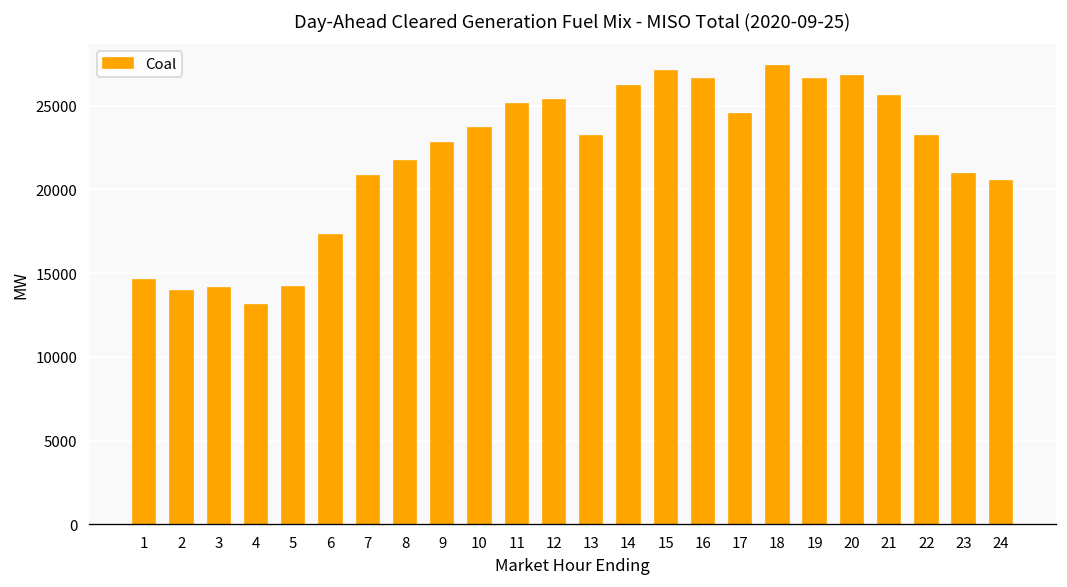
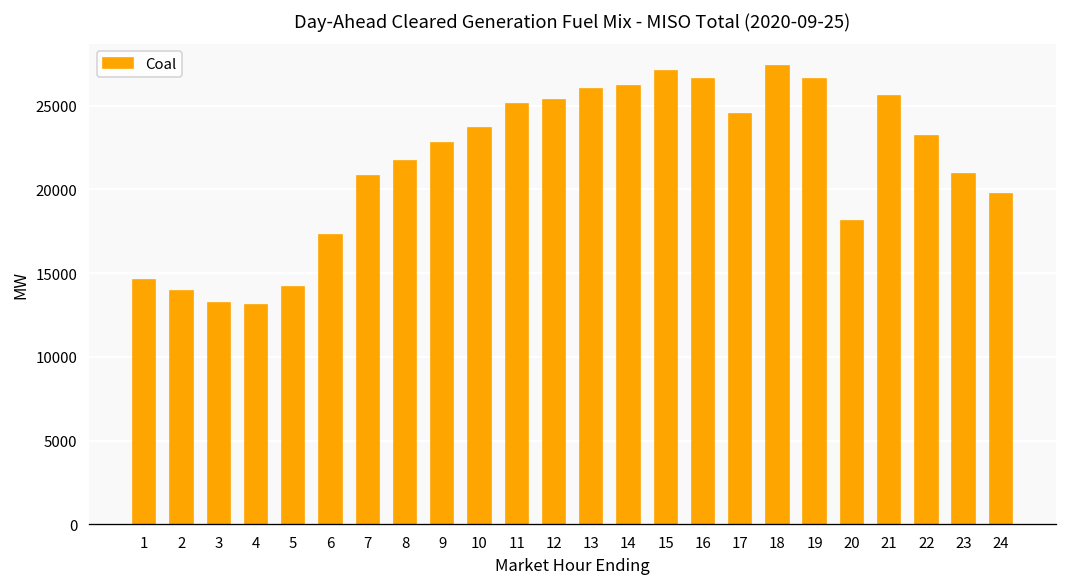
3: 14100 -> 13200
13: 23200 -> 26000
20: 26800 -> 18100
24: 20500 -> 19700
